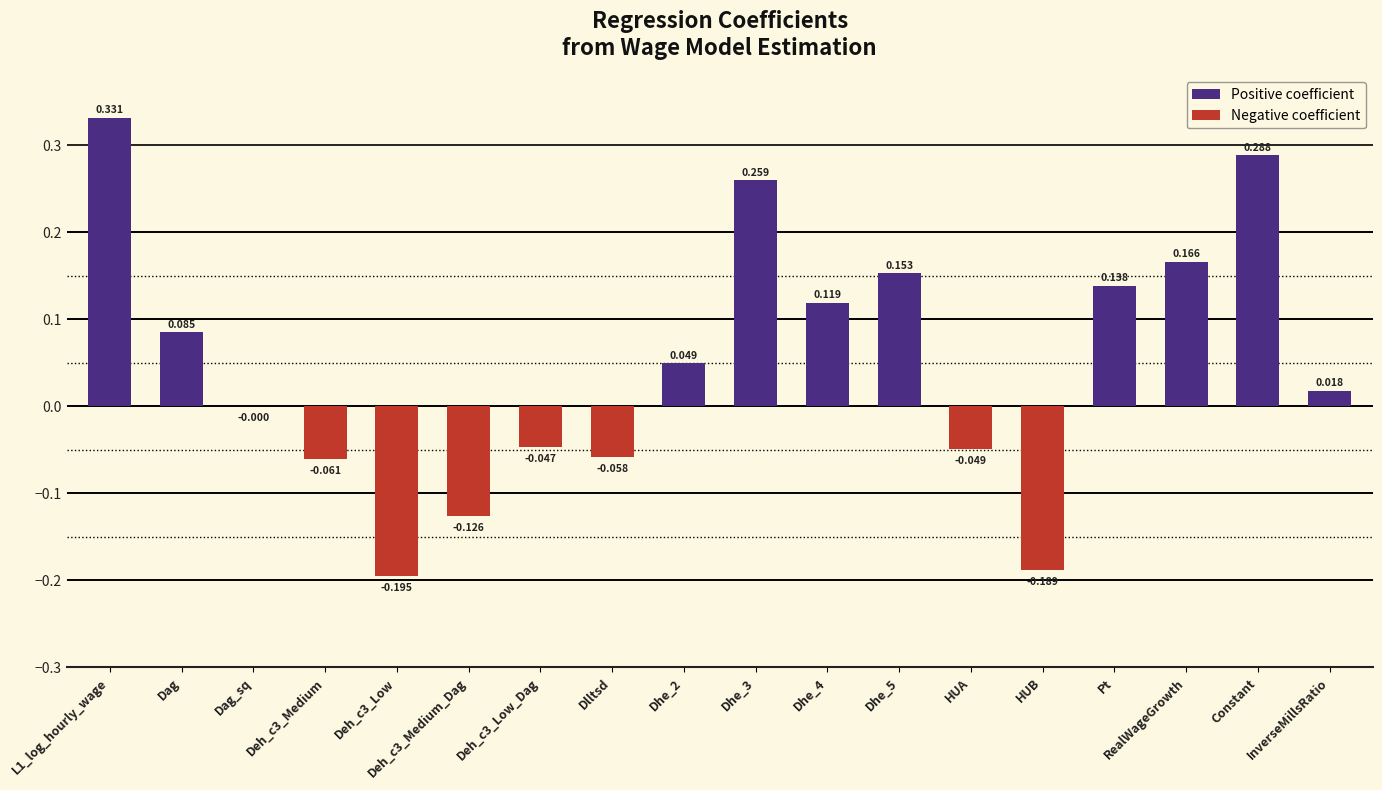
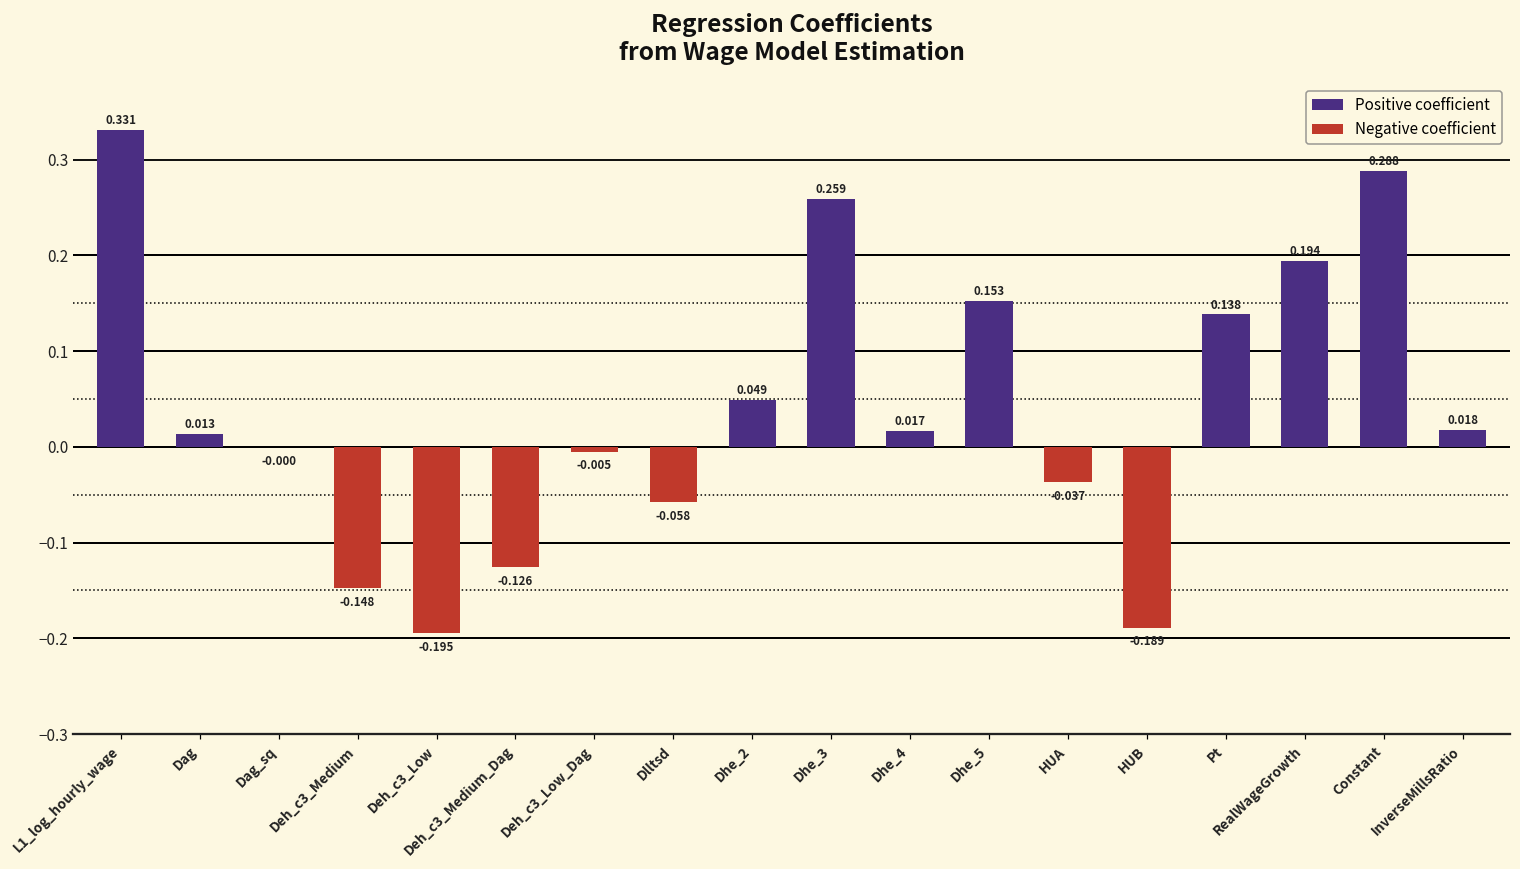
Dag: 0.085 -> 0.013
Deh_c3_Medium: -0.061 -> -0.148
Deh_c3_Low_Dag: -0.047 -> -0.005
Dhe_4: 0.119 -> 0.017
HUA: -0.049 -> -0.037
RealWageGrowth: 0.166 -> 0.194
